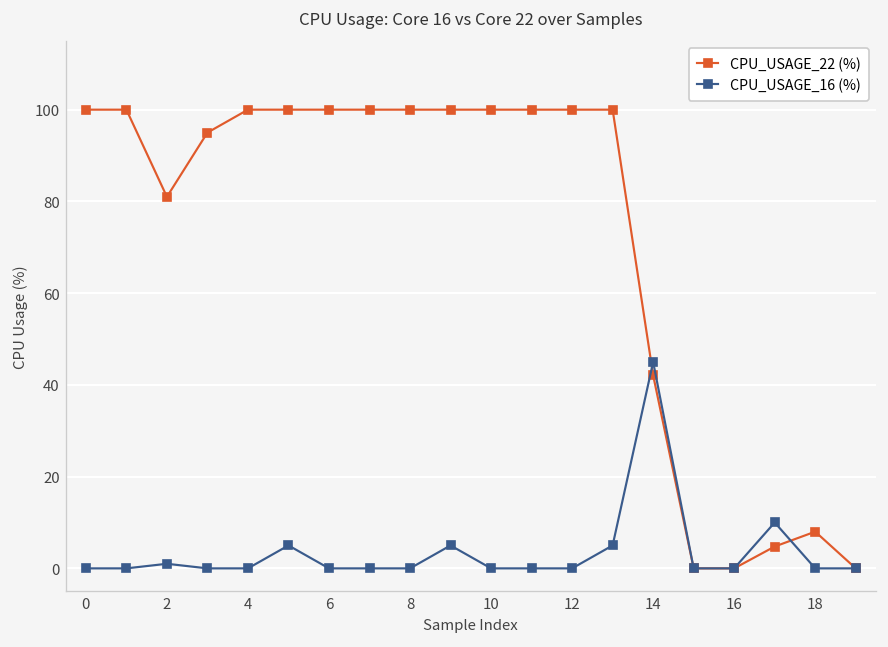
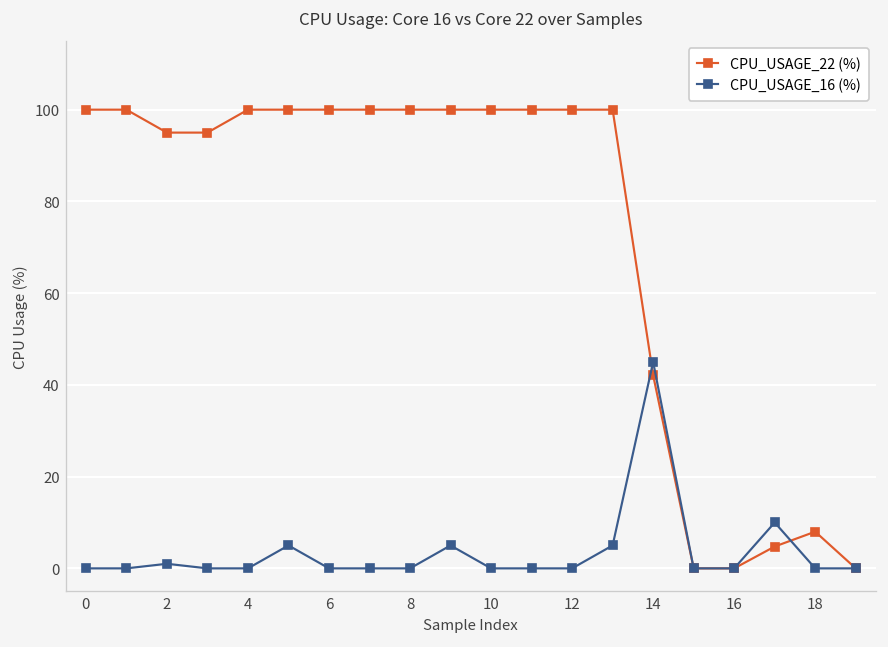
CPU_USAGE_22 (%), 2: 81 -> 95
